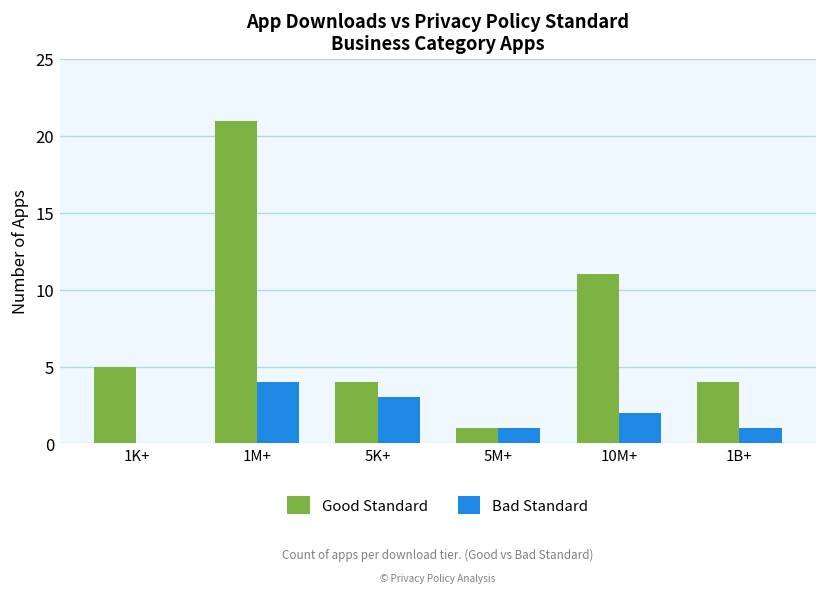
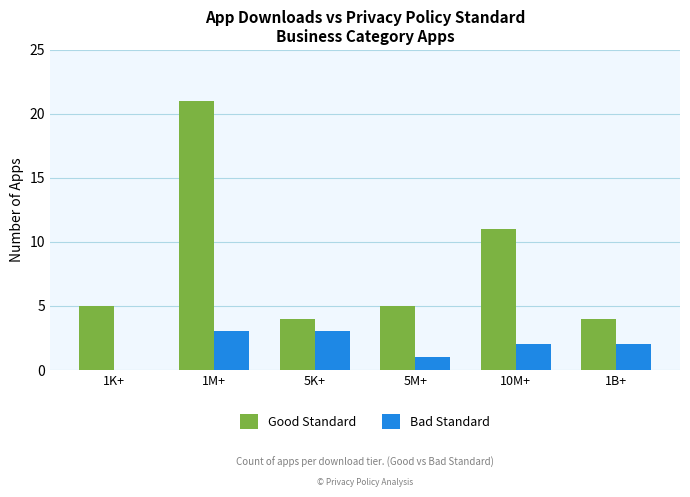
Bad Standard, 1M+: 4 -> 3
Good Standard, 5M+: 1 -> 5
Bad Standard, 1B+: 1 -> 2
